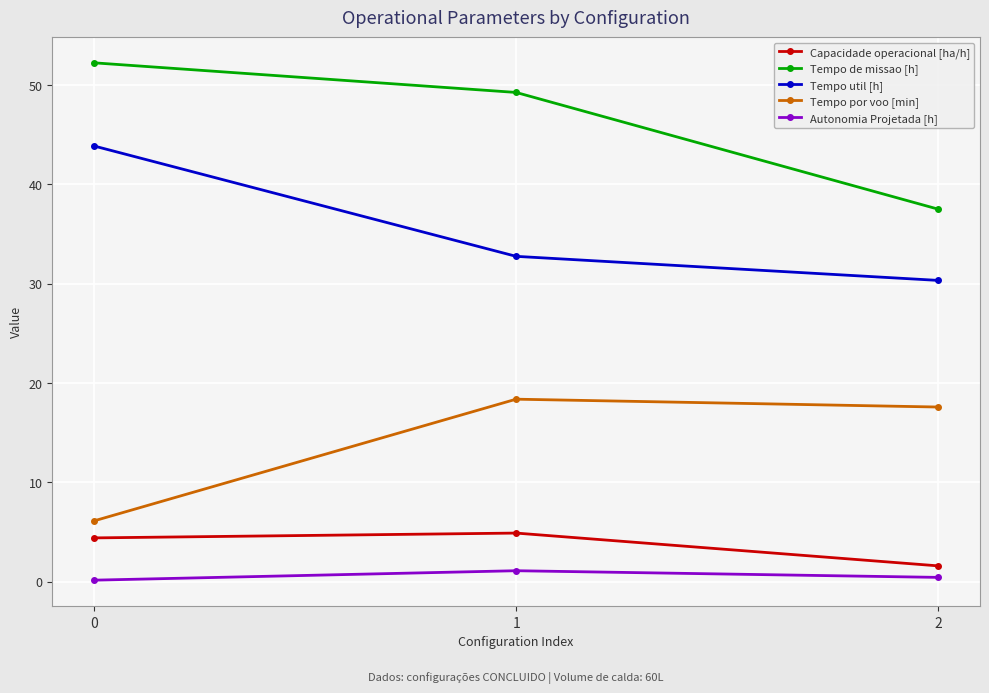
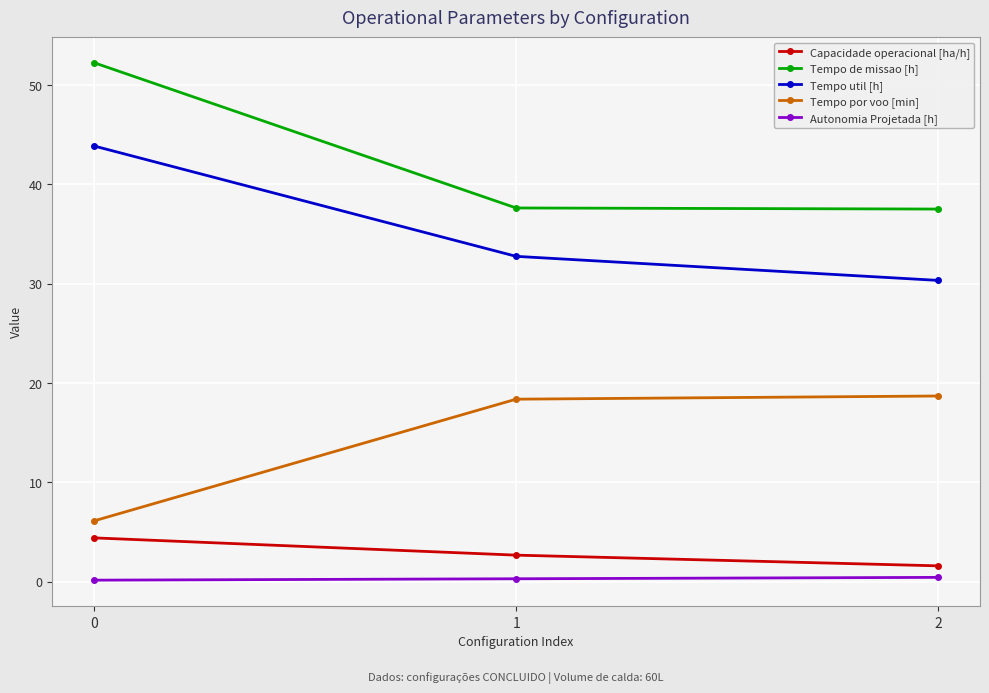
Capacidade operacional [ha/h], 1: 5 -> 3
Tempo de missao [h], 1: 49 -> 38
Autonomia Projetada [h], 1: 1 -> 0
Tempo por voo [min], 2: 18 -> 19
